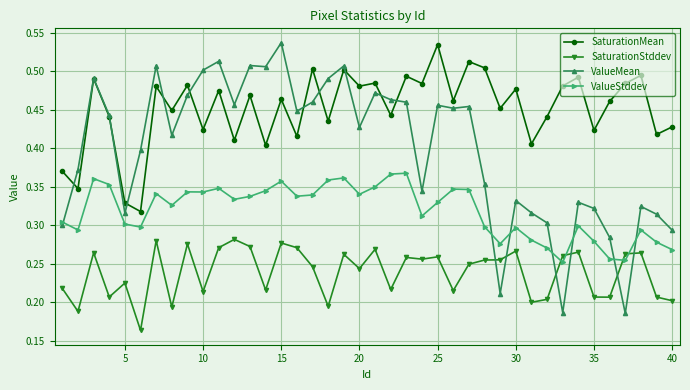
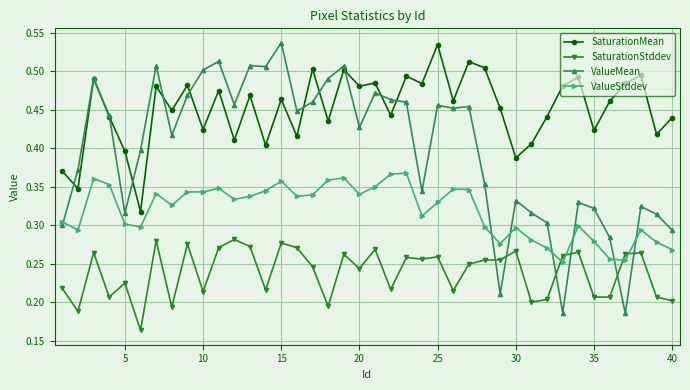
SaturationMean, 5: 0.33 -> 0.40
SaturationMean, 30: 0.48 -> 0.39
SaturationMean, 40: 0.43 -> 0.44
